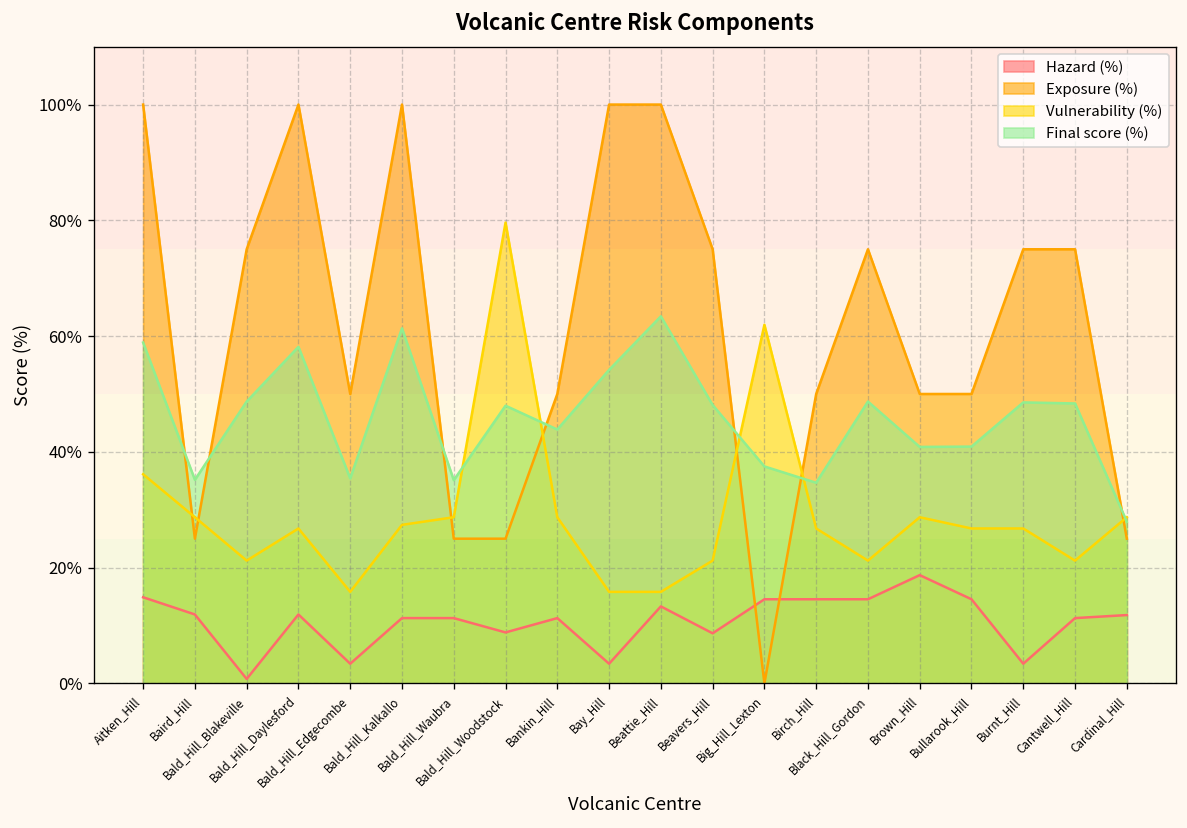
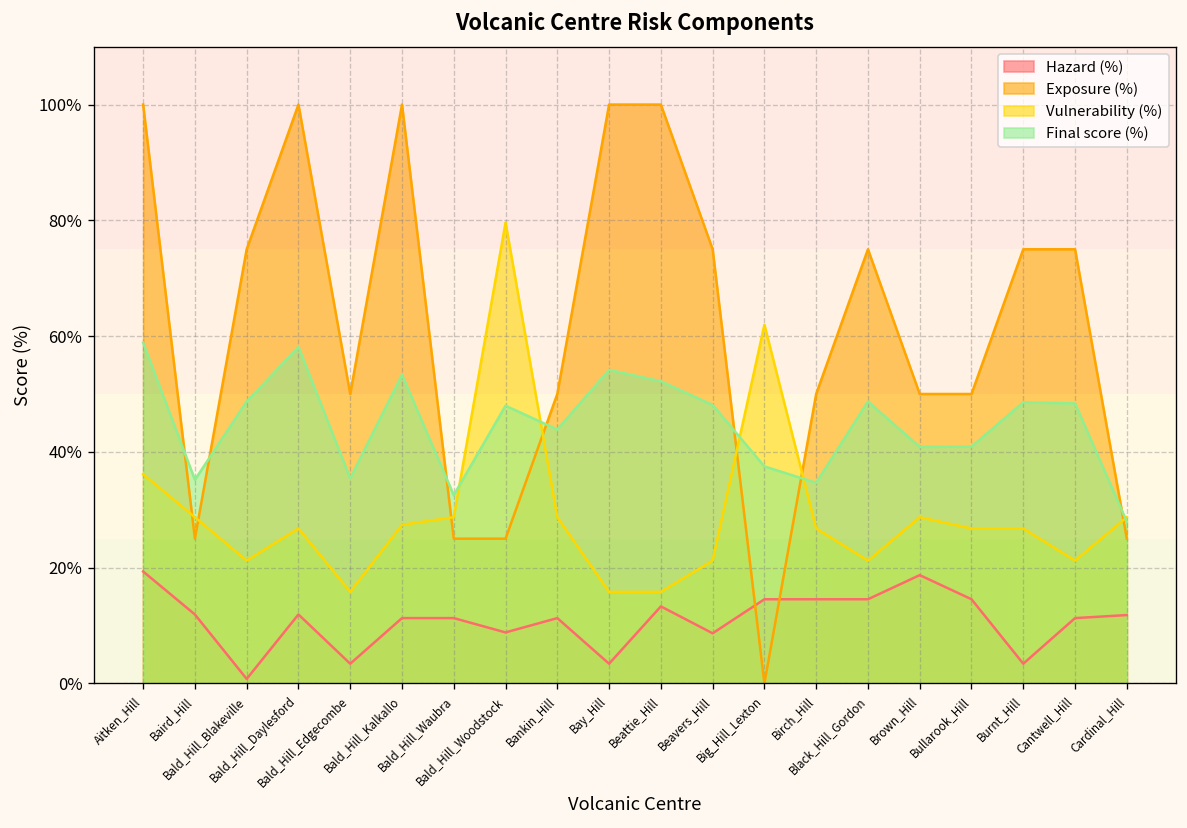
Hazard (%), Aitken_Hill: 15% -> 19%
Final score (%), Bald_Hill_Kalkallo: 61% -> 53%
Final score (%), Bald_Hill_Waubra: 35% -> 33%
Final score (%), Beattie_Hill: 63% -> 52%
